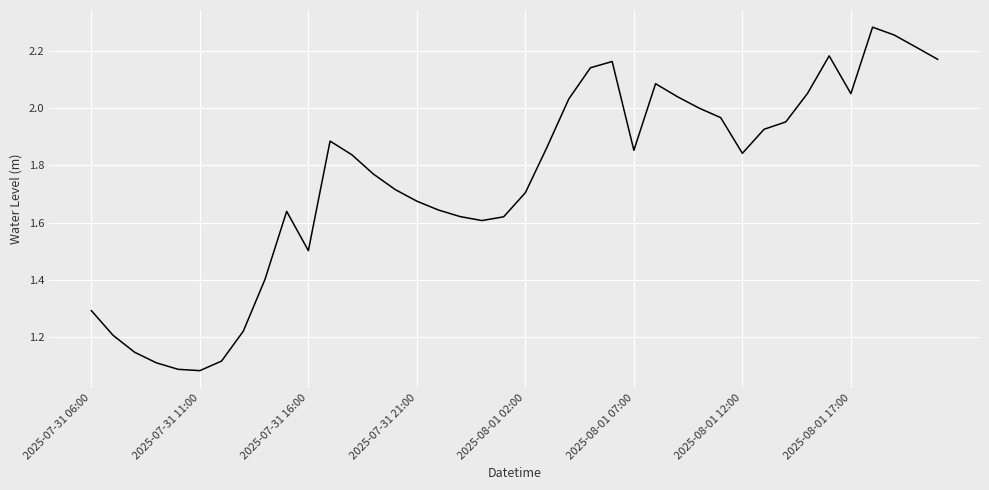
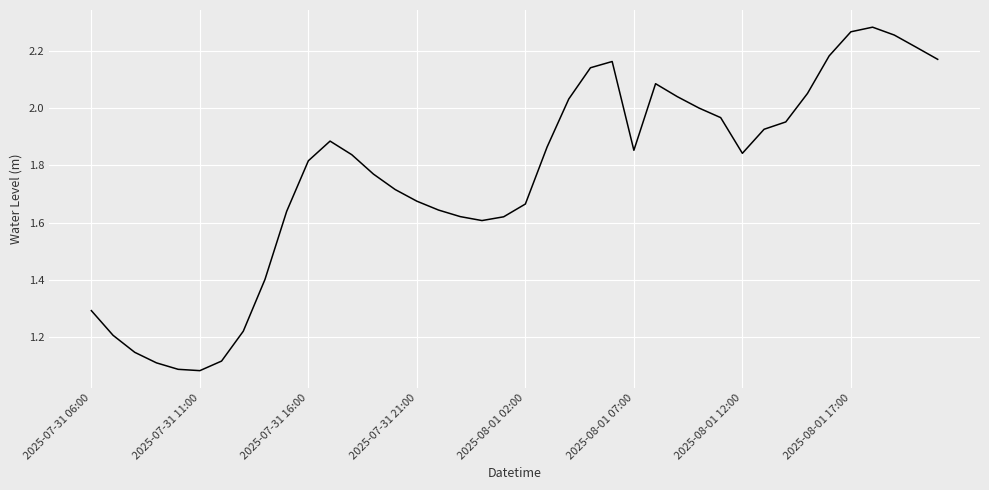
2025-07-31 16:00: 1.50 -> 1.82
2025-08-01 02:00: 1.70 -> 1.66
2025-08-01 17:00: 2.05 -> 2.27
